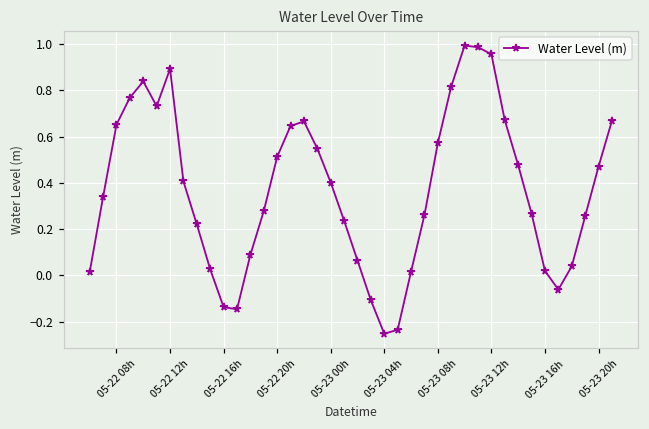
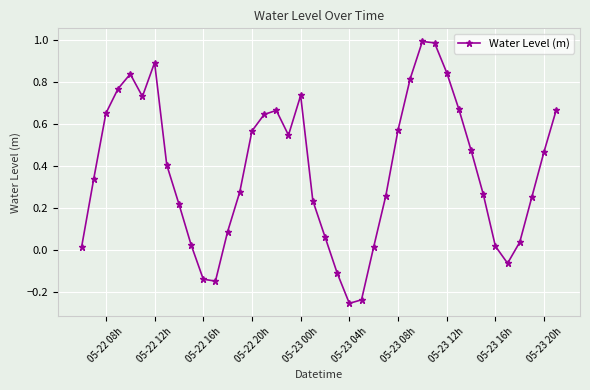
05-22 20h: 0.51 -> 0.57
05-23 00h: 0.40 -> 0.74
05-23 12h: 0.96 -> 0.85
